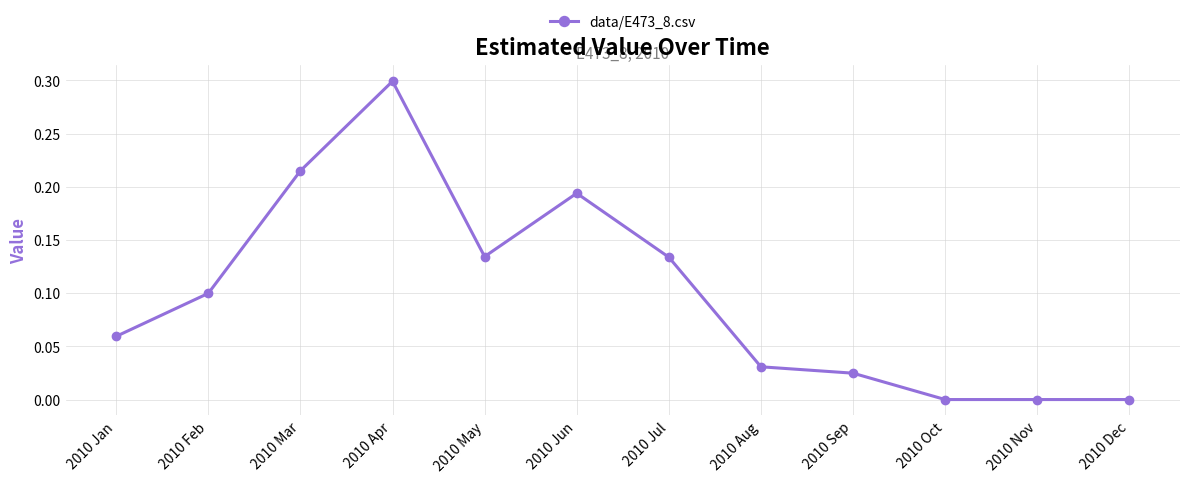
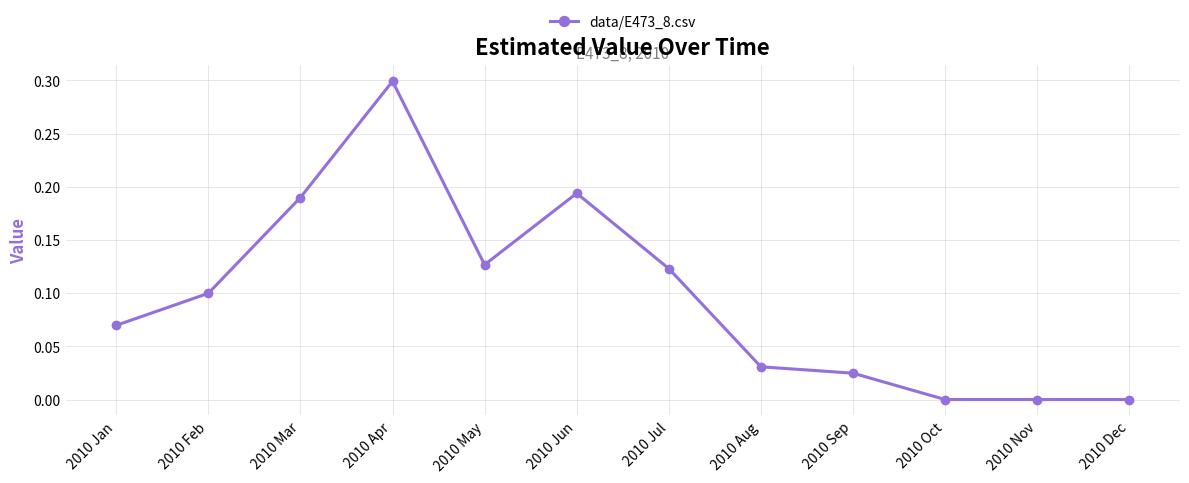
2010 Jan: 0.059 -> 0.070
2010 Mar: 0.215 -> 0.190
2010 May: 0.134 -> 0.127
2010 Jul: 0.134 -> 0.123
